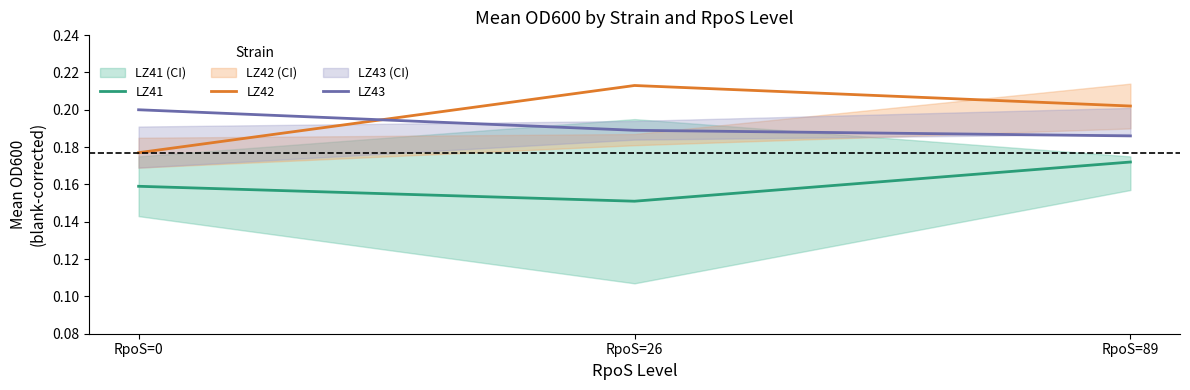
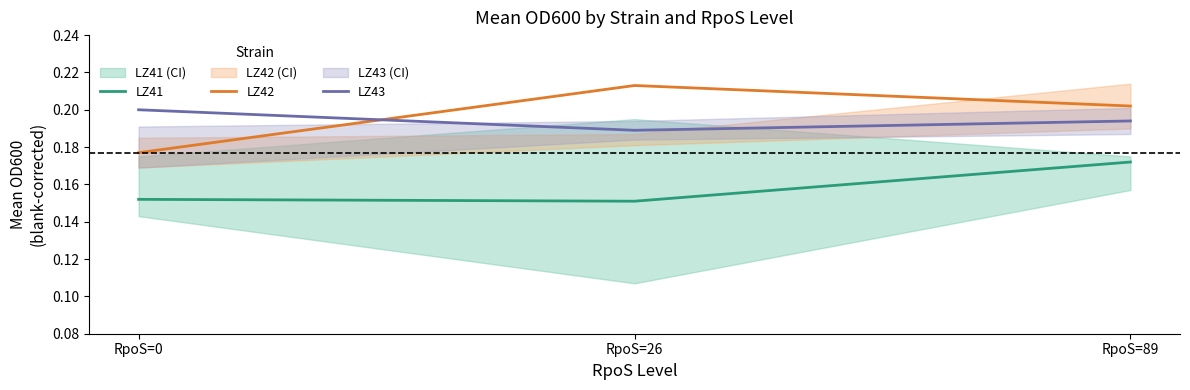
LZ41, RpoS=0: 0.159 -> 0.152
LZ43, RpoS=89: 0.186 -> 0.194
